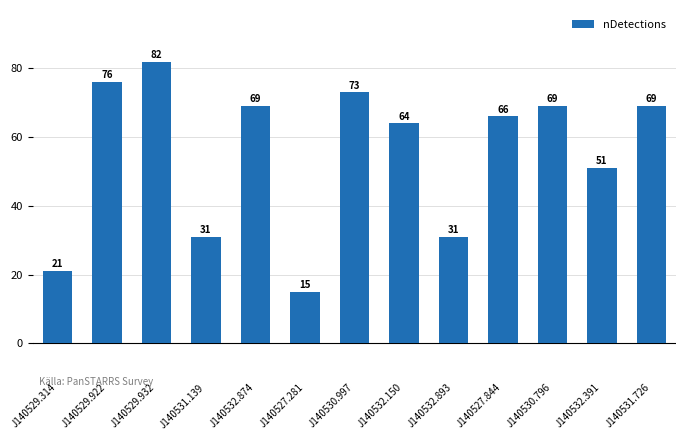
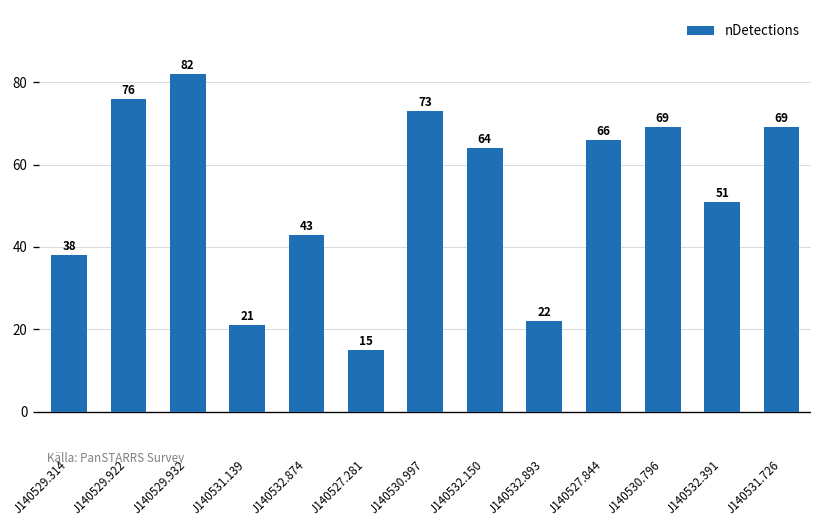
J140529.314: 21 -> 38
J140531.139: 31 -> 21
J140532.874: 69 -> 43
J140532.893: 31 -> 22
